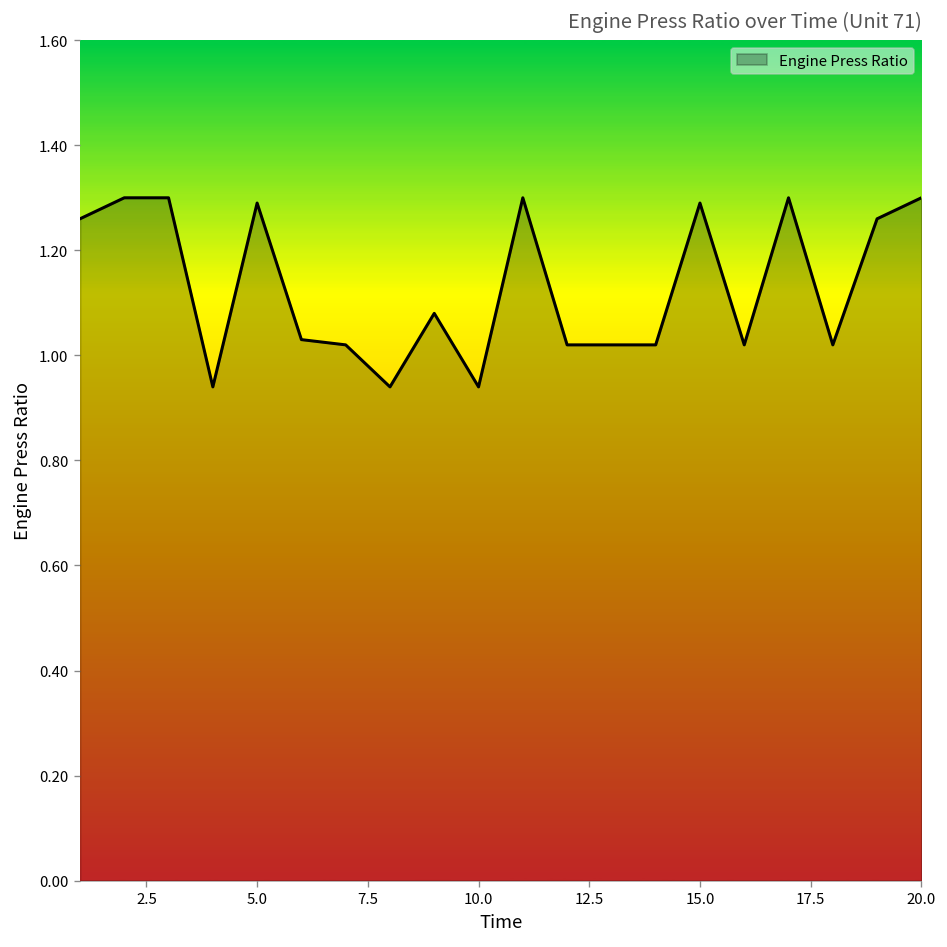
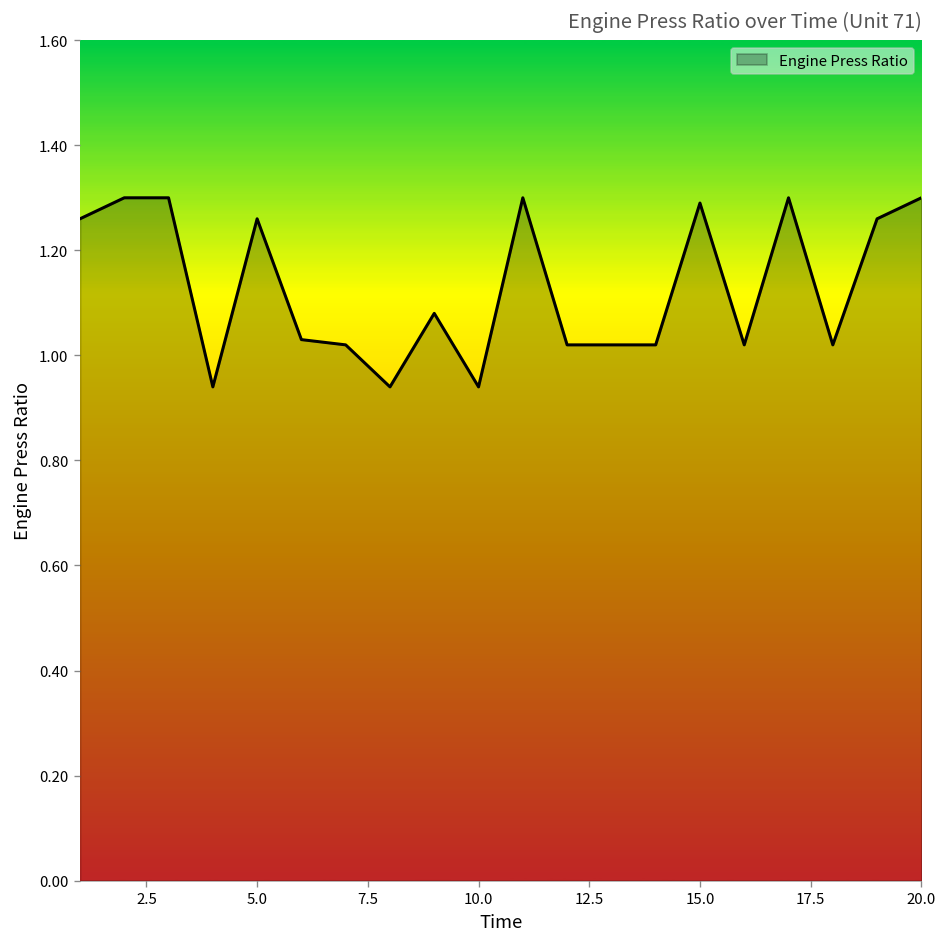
5.0: 1.29 -> 1.26
